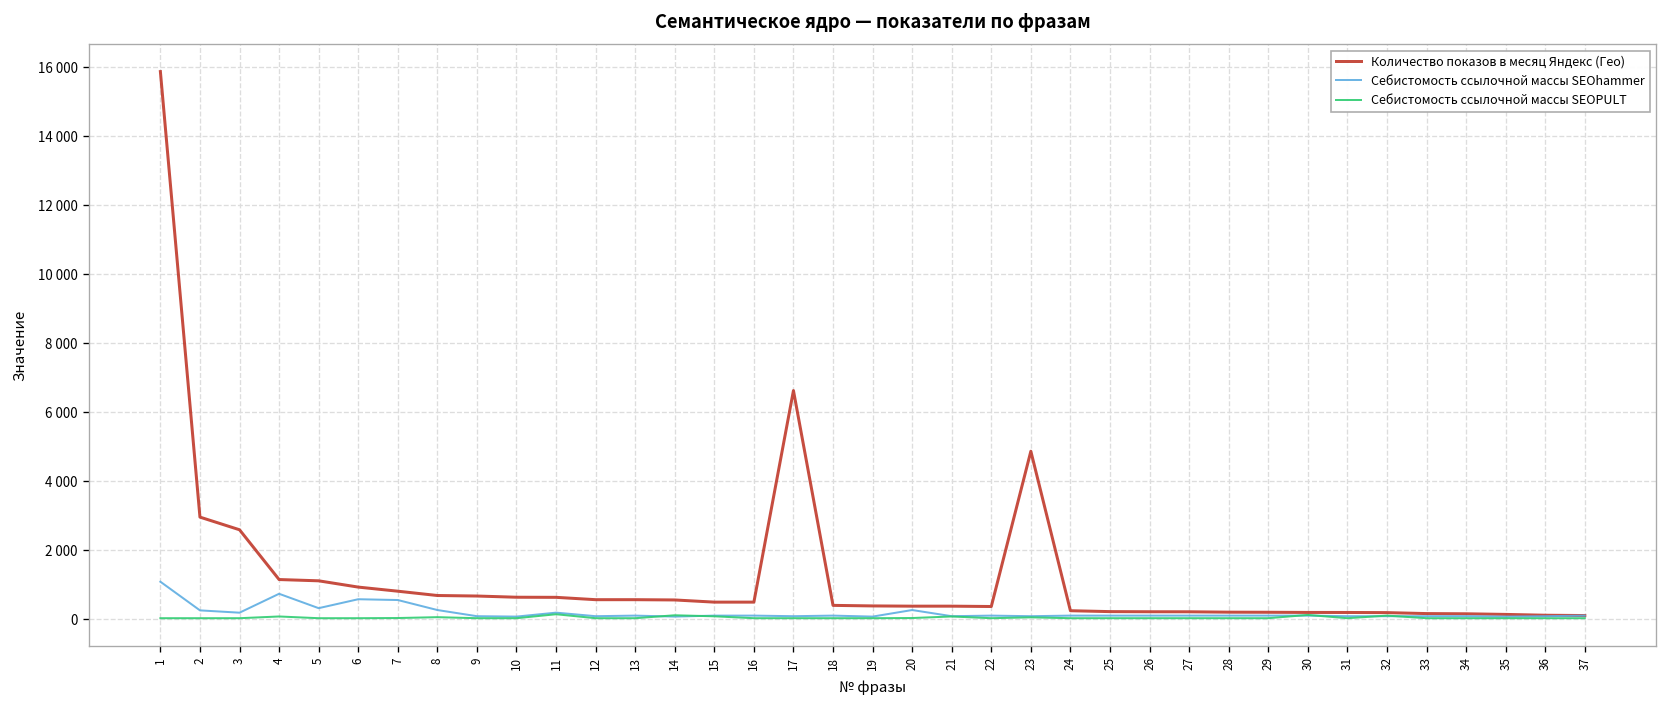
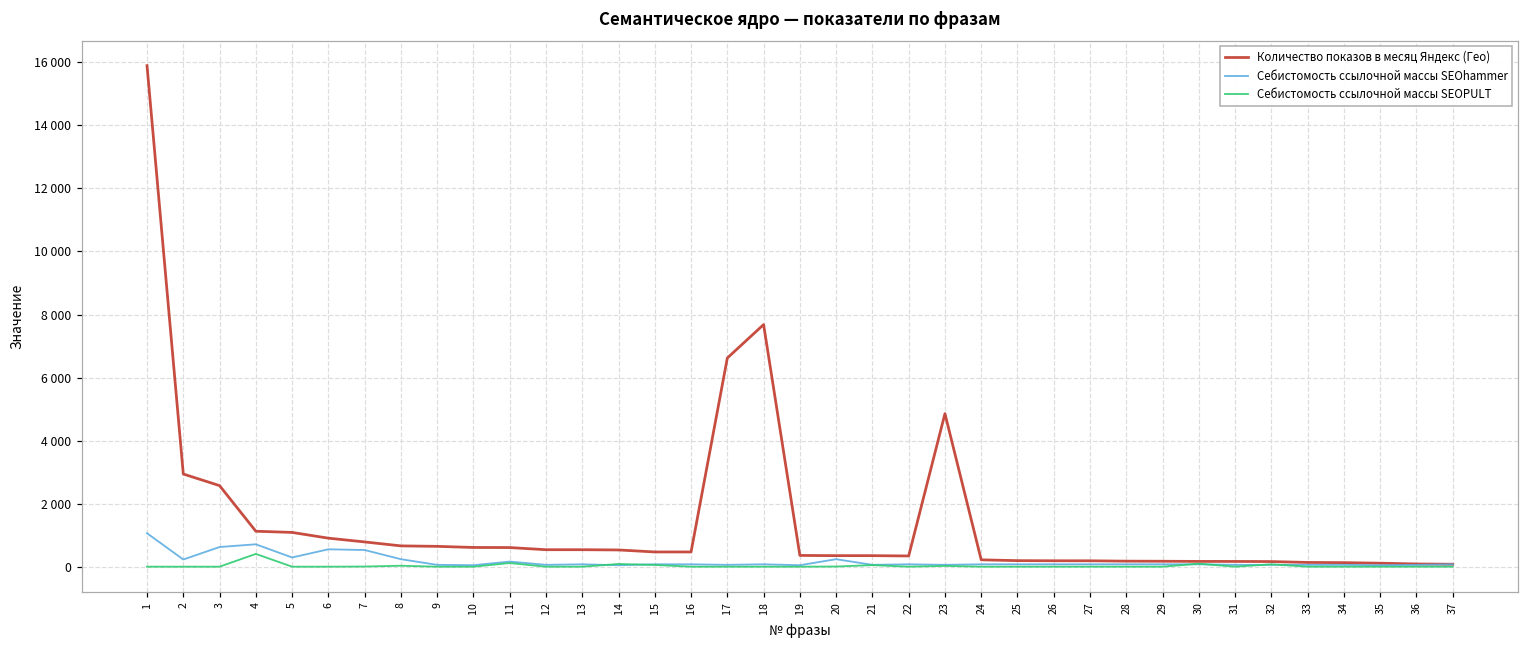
Себистомость ссылочной массы SEOhammer, 3: 200 -> 600
Себистомость ссылочной массы SEOPULT, 4: 100 -> 400
Количество показов в месяц Яндекс (Гео), 18: 400 -> 7700
